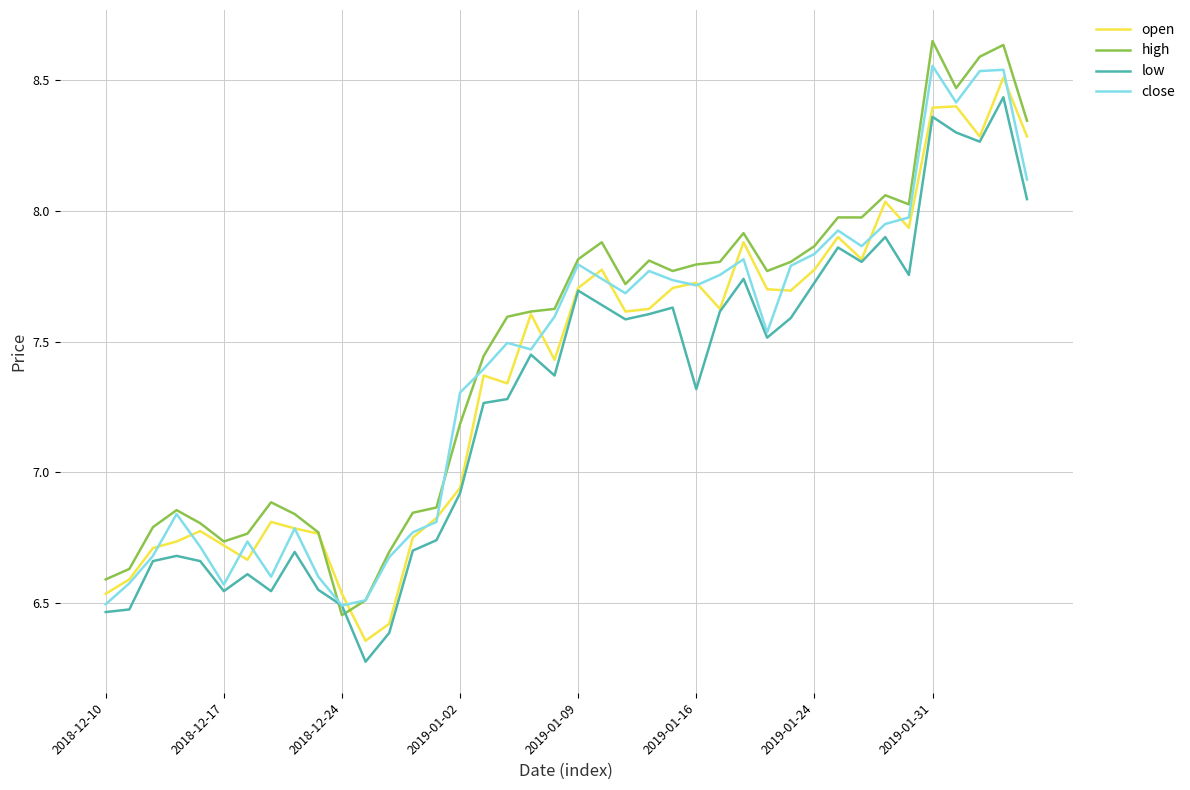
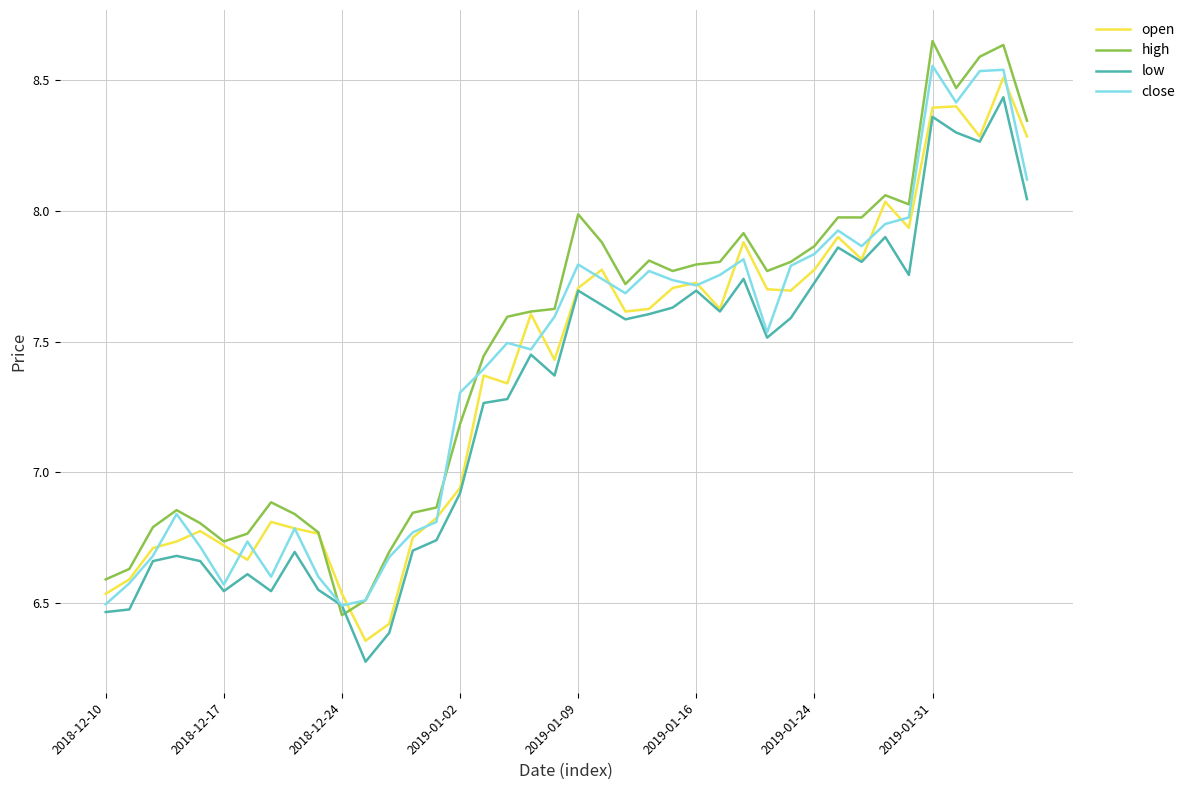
high, 2019-01-09: 7.82 -> 7.99
low, 2019-01-16: 7.32 -> 7.70
